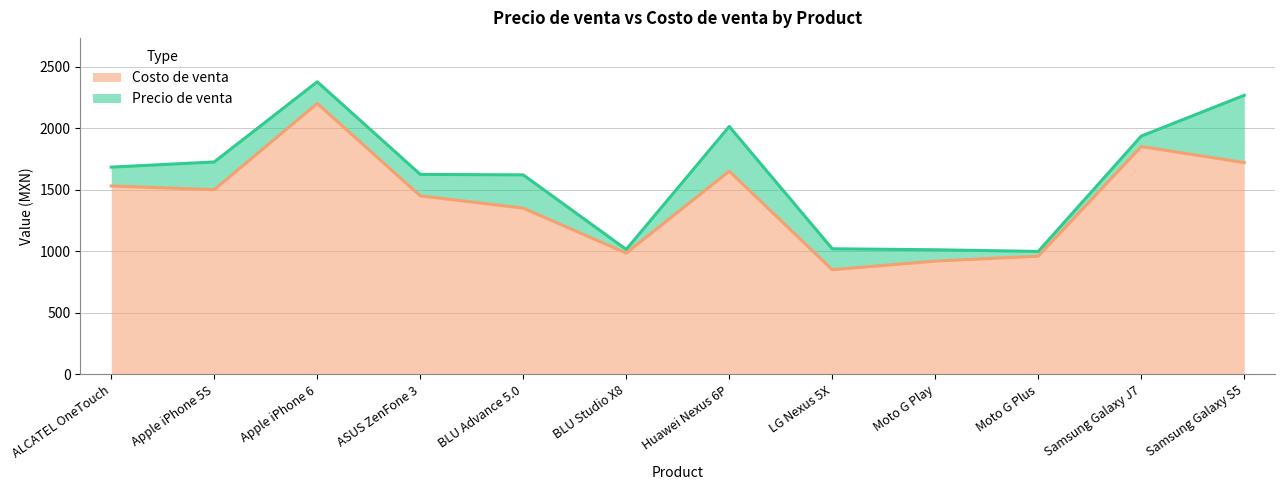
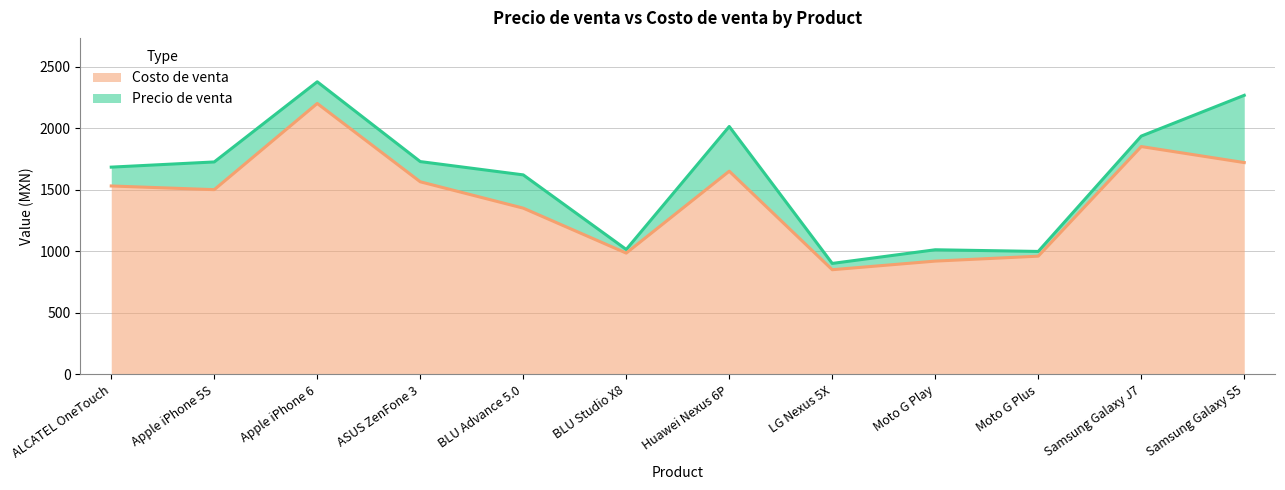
Precio de venta, ASUS ZenFone 3: 1620 -> 1730
Costo de venta, ASUS ZenFone 3: 1450 -> 1560
Precio de venta, LG Nexus 5X: 1020 -> 900
